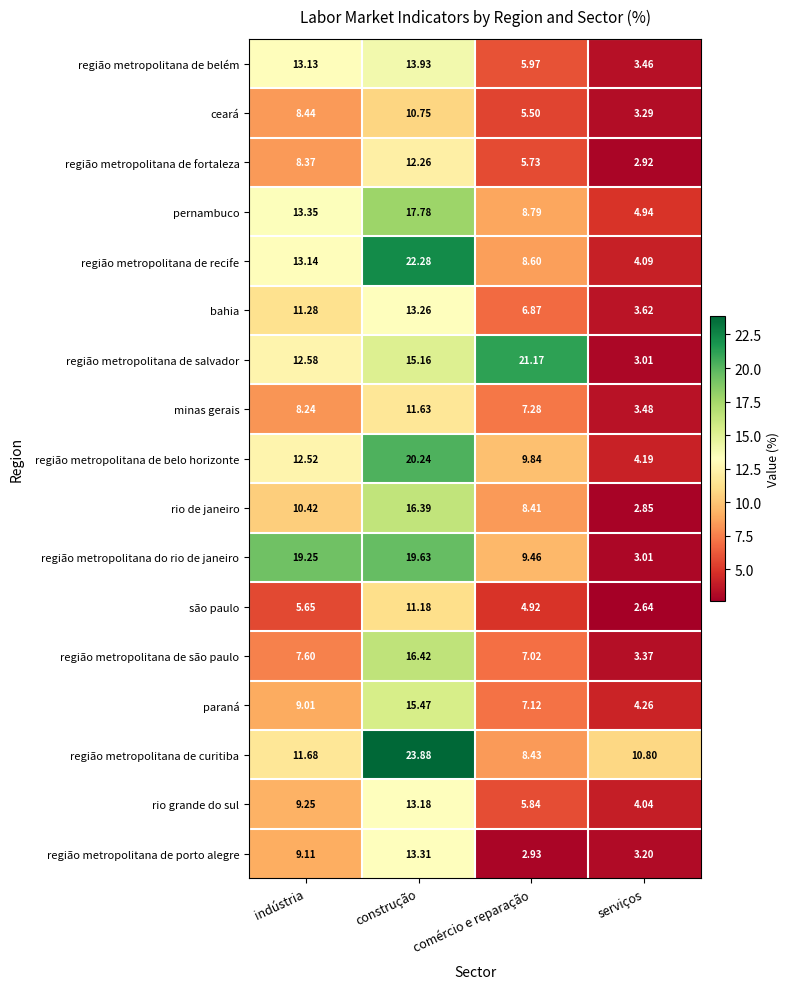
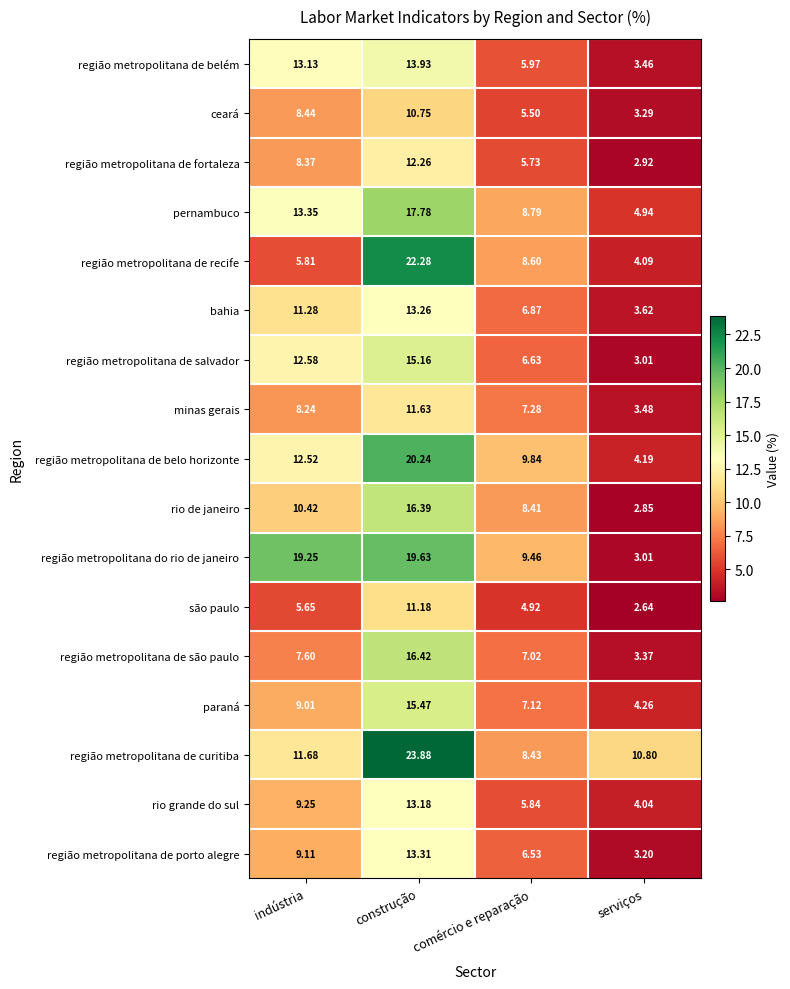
região metropolitana de recife, indústria: 13.14 -> 5.81
região metropolitana de salvador, comércio e reparação: 21.17 -> 6.63
região metropolitana de porto alegre, comércio e reparação: 2.93 -> 6.53
